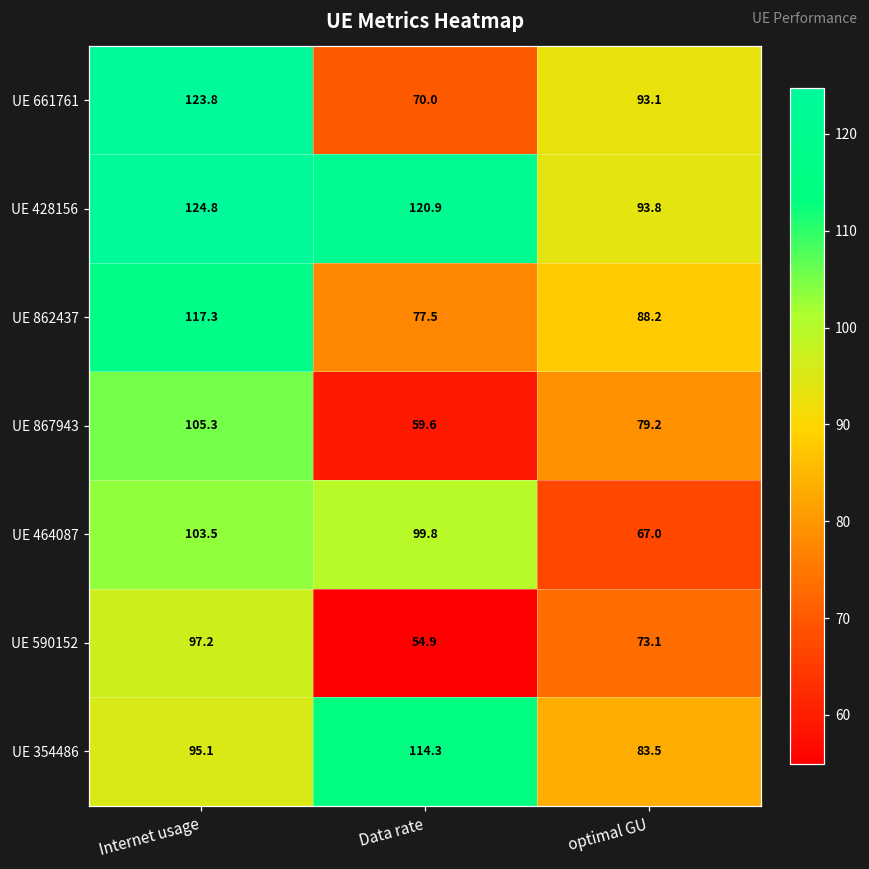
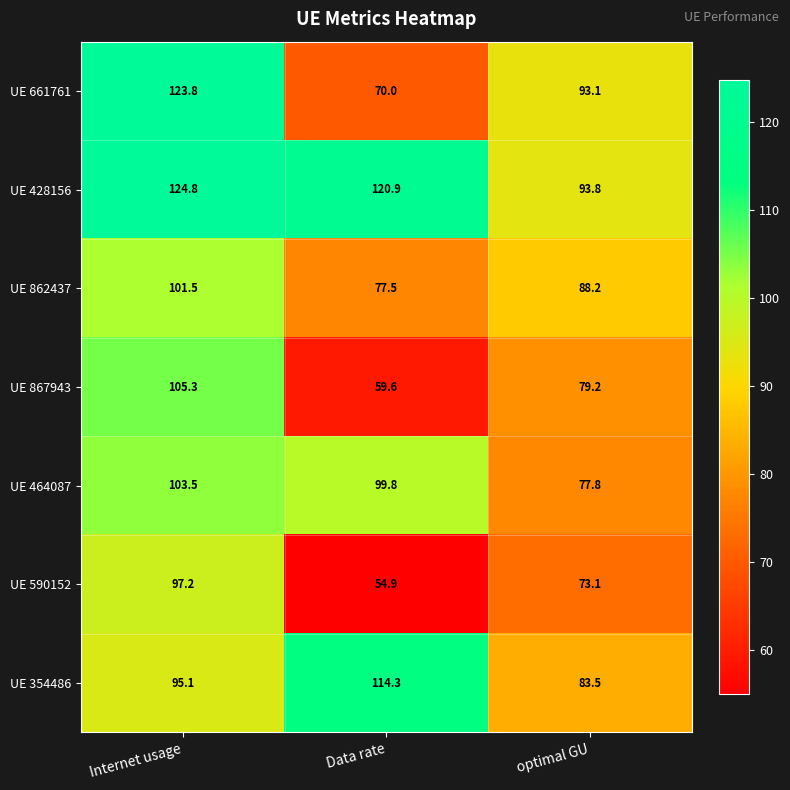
UE 862437, Internet usage: 117.3 -> 101.5
UE 464087, optimal GU: 67.0 -> 77.8
